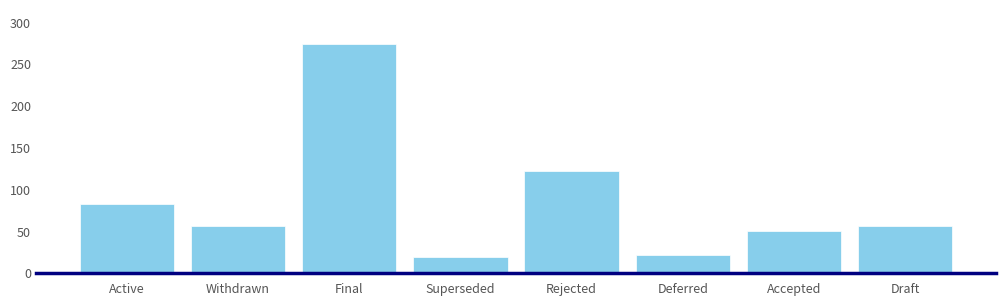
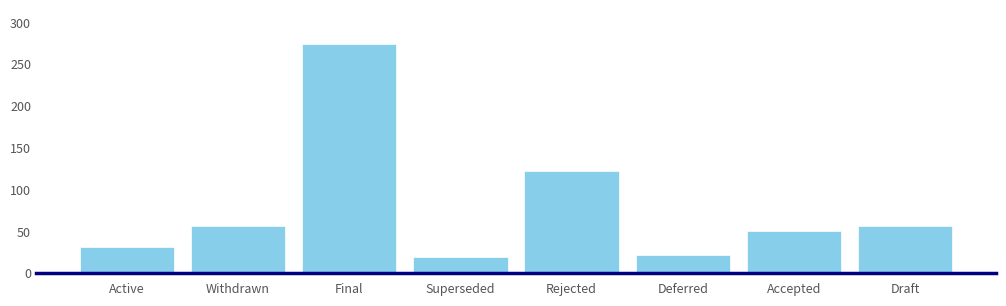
Active: 80 -> 30
